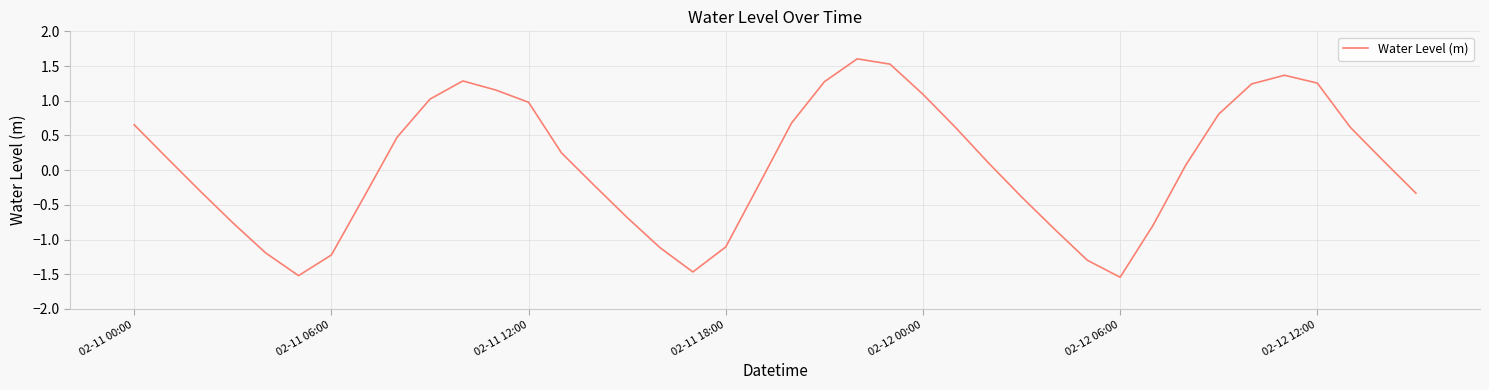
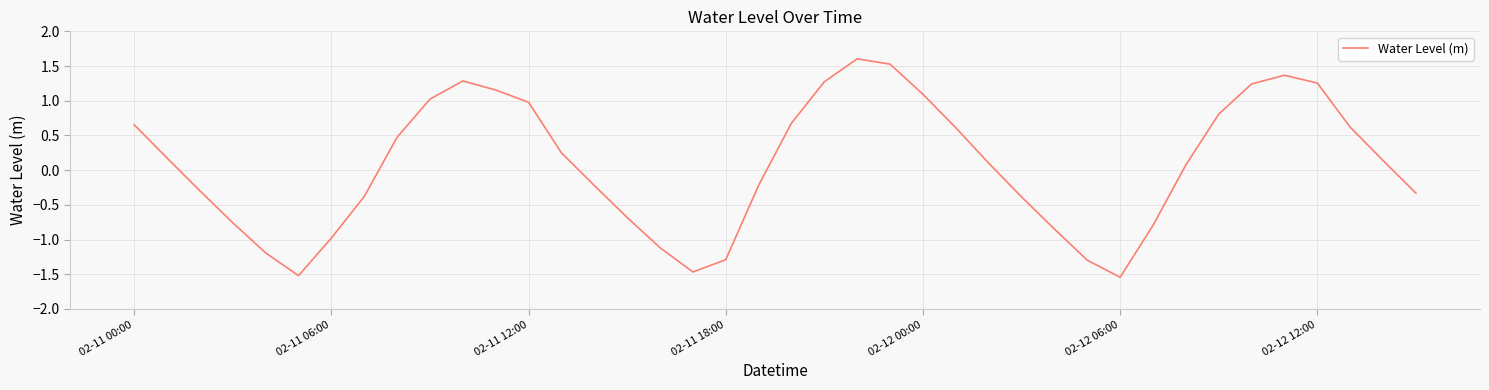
02-11 06:00: -1.2 -> -1.0
02-11 18:00: -1.1 -> -1.3
